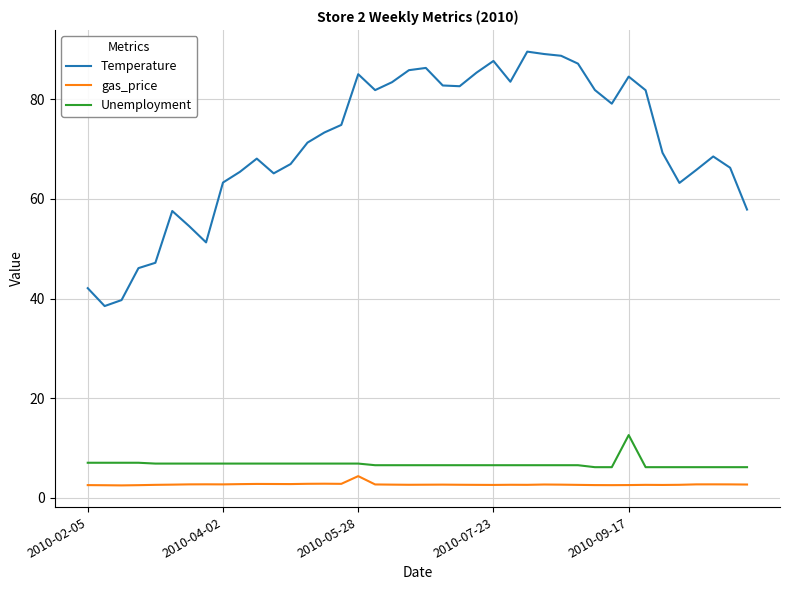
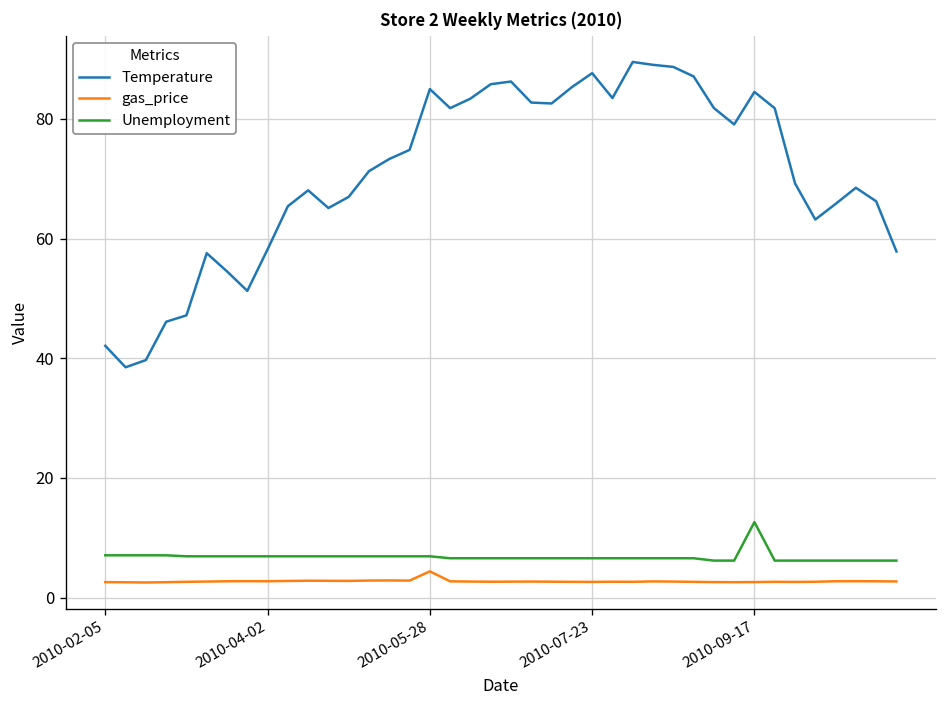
Temperature, 2010-04-02: 63 -> 58
